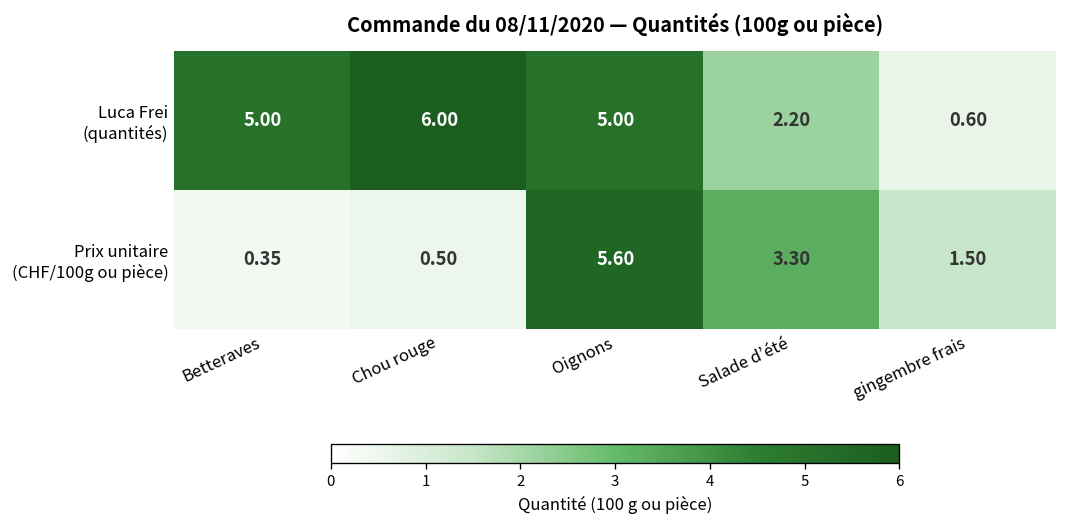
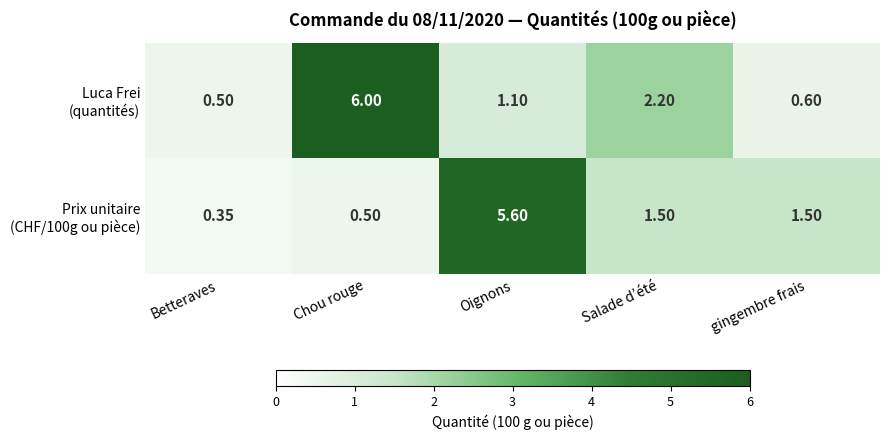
Luca Frei (quantités), Betteraves: 5.00 -> 0.50
Luca Frei (quantités), Oignons: 5.00 -> 1.10
Prix unitaire (CHF/100g ou pièce), Salade d’été: 3.30 -> 1.50
